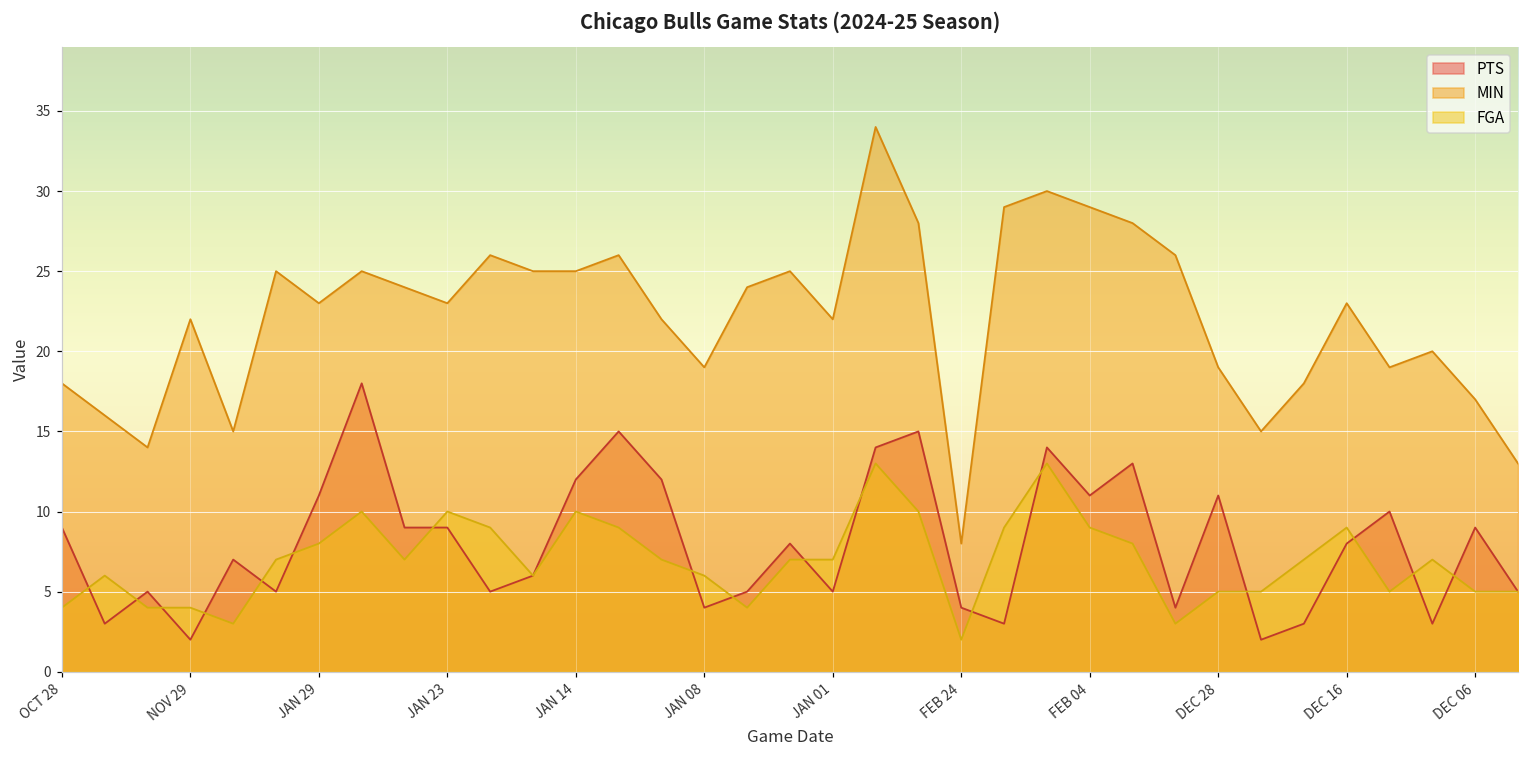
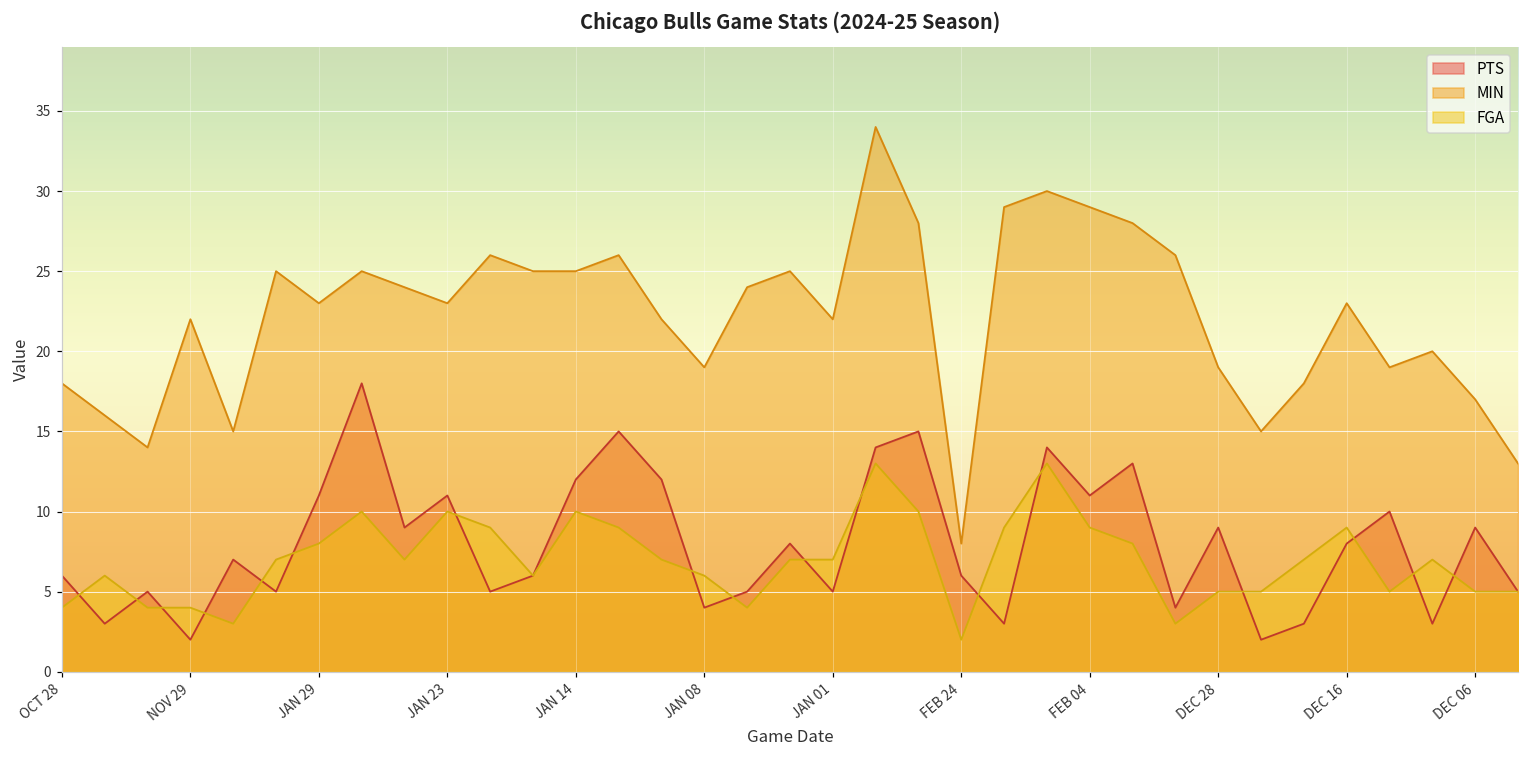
PTS, OCT 28: 9 -> 6
PTS, JAN 23: 9 -> 11
PTS, FEB 24: 4 -> 6
PTS, DEC 28: 11 -> 9
